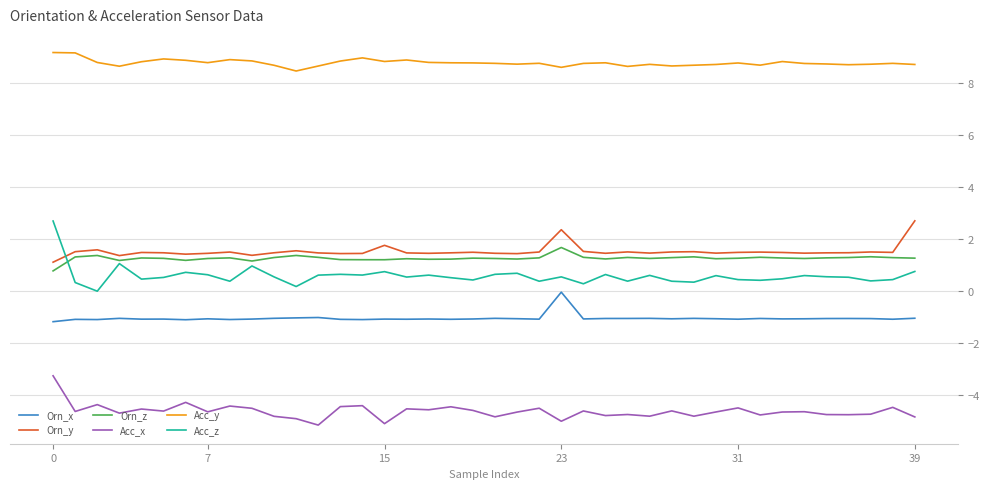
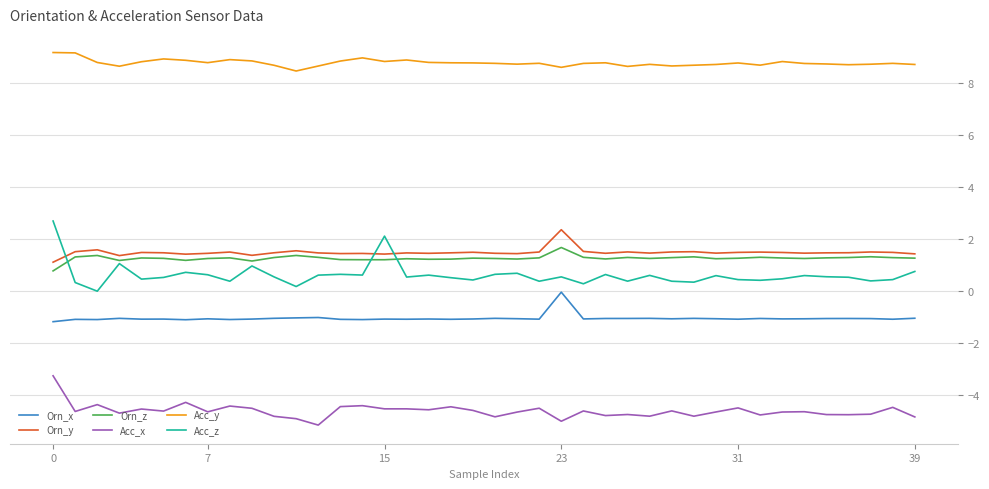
Orn_y, 15: 1.7 -> 1.4
Acc_x, 15: -5.1 -> -4.5
Acc_z, 15: 0.7 -> 2.1
Orn_y, 39: 2.7 -> 1.4
